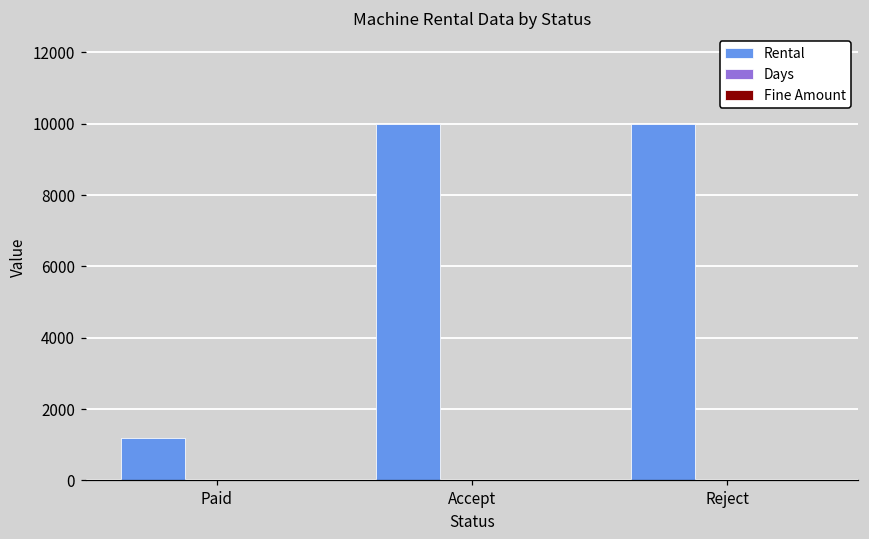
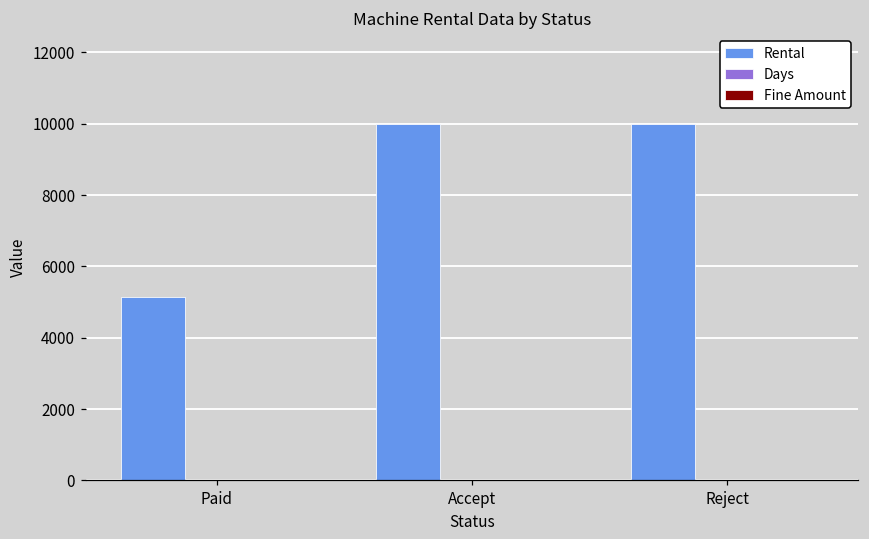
Rental, Paid: 1200 -> 5100
